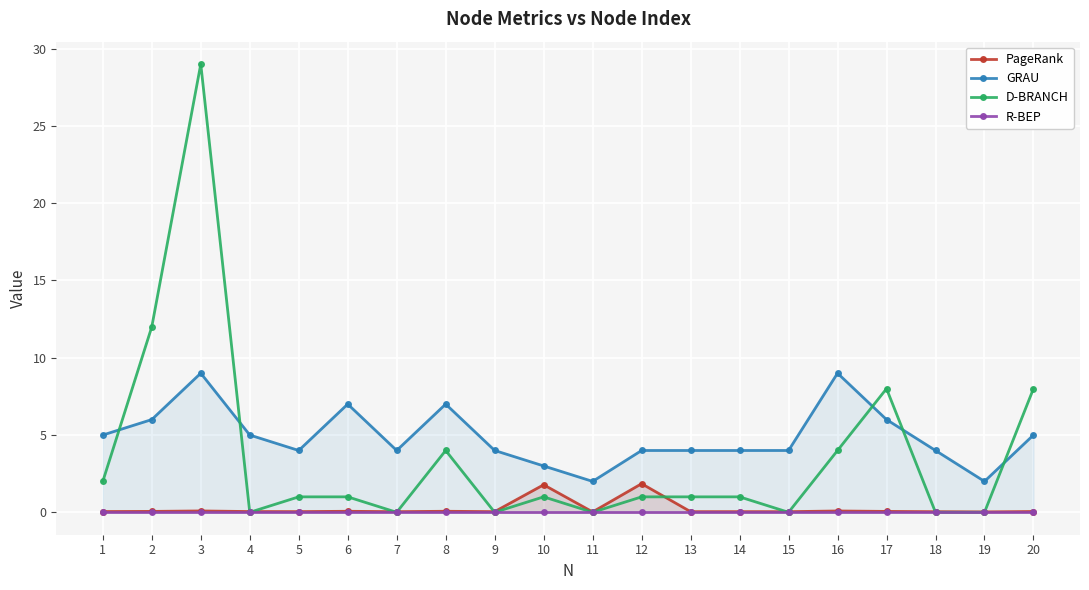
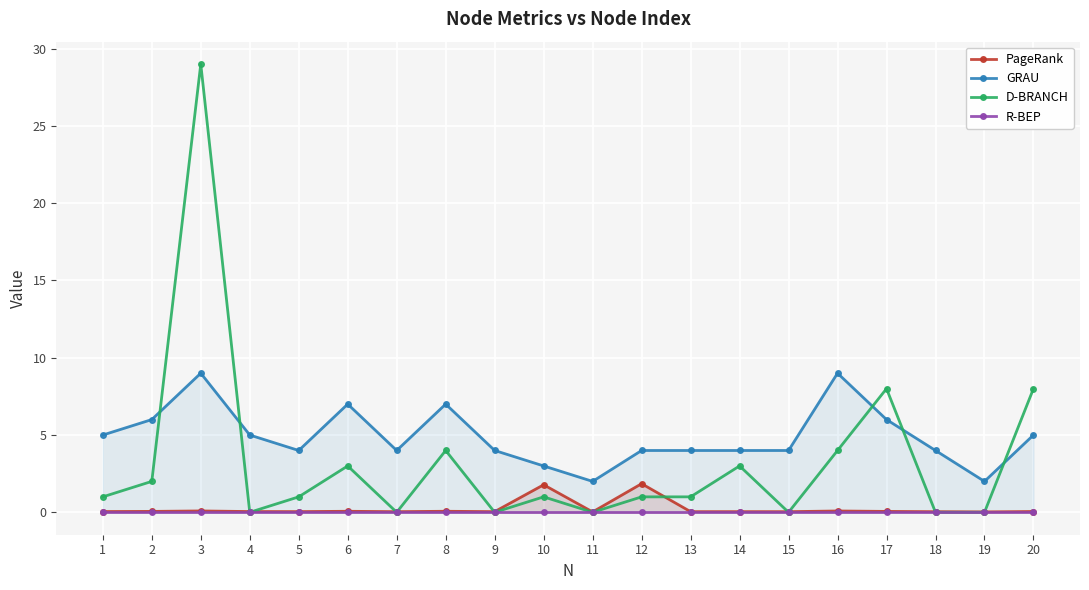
D-BRANCH, 1: 2 -> 1
D-BRANCH, 2: 12 -> 2
D-BRANCH, 6: 1 -> 3
D-BRANCH, 14: 1 -> 3
